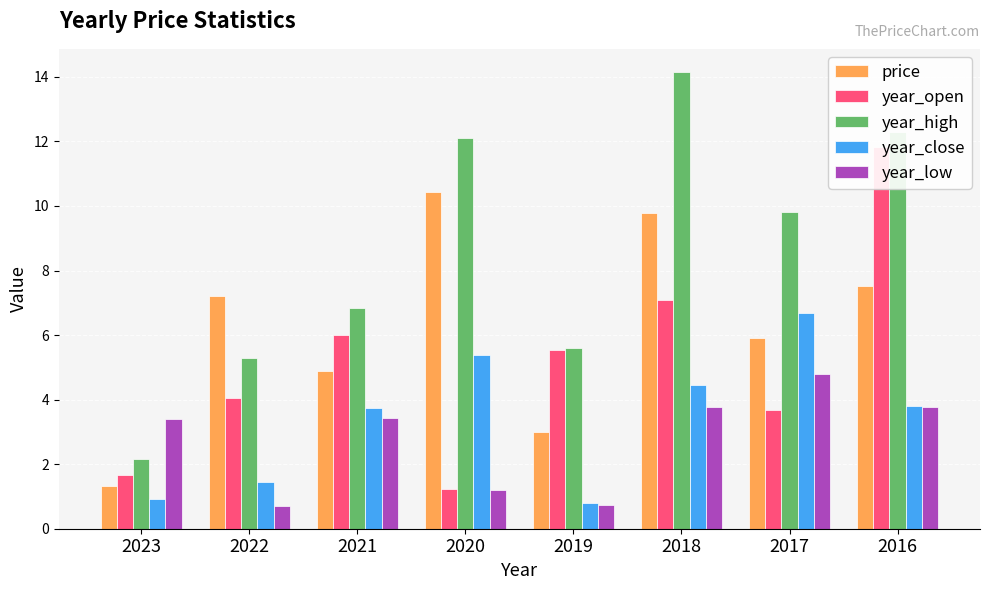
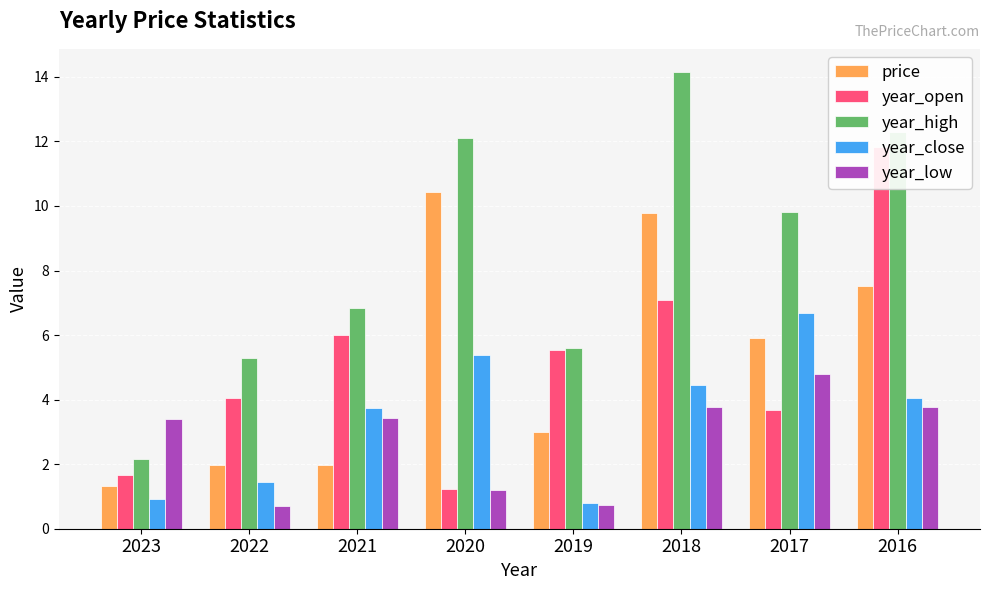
price, 2022: 7.2 -> 2.0
price, 2021: 4.9 -> 2.0
year_close, 2016: 3.8 -> 4.1
